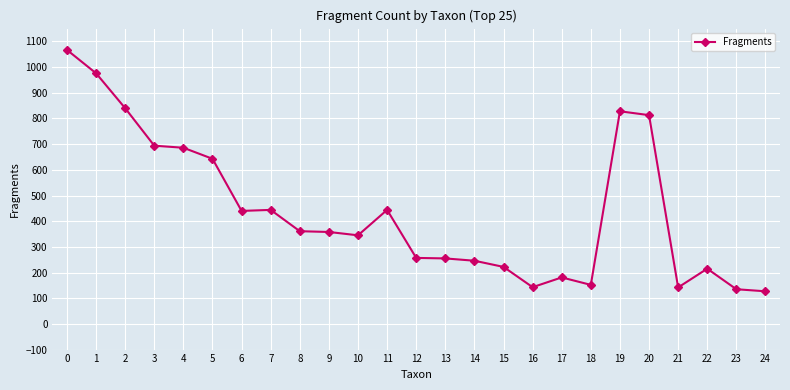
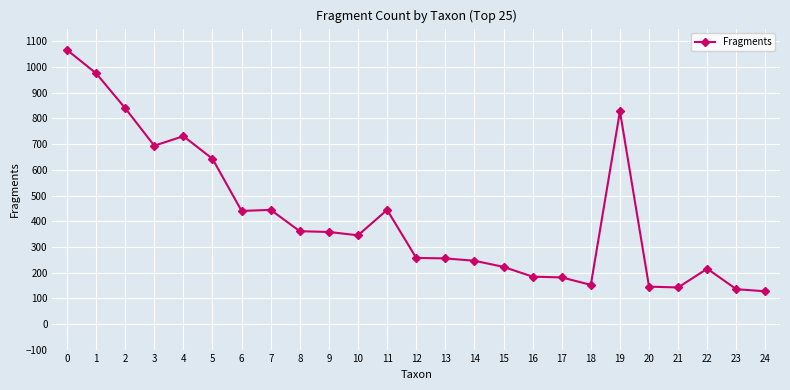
4: 690 -> 730
16: 140 -> 180
20: 810 -> 150
